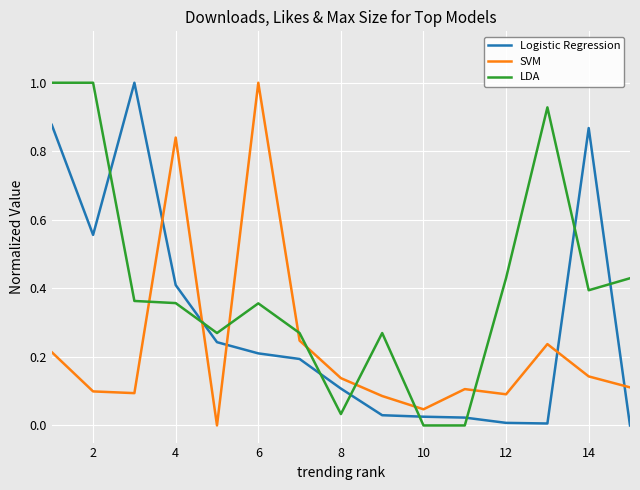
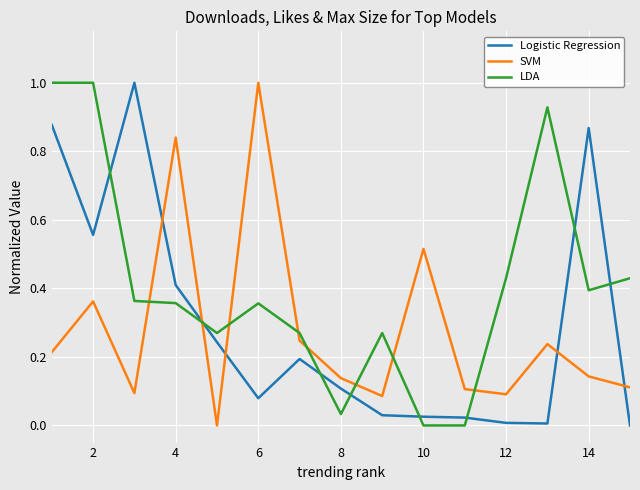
SVM, 2: 0.10 -> 0.36
Logistic Regression, 6: 0.21 -> 0.08
SVM, 10: 0.05 -> 0.52
